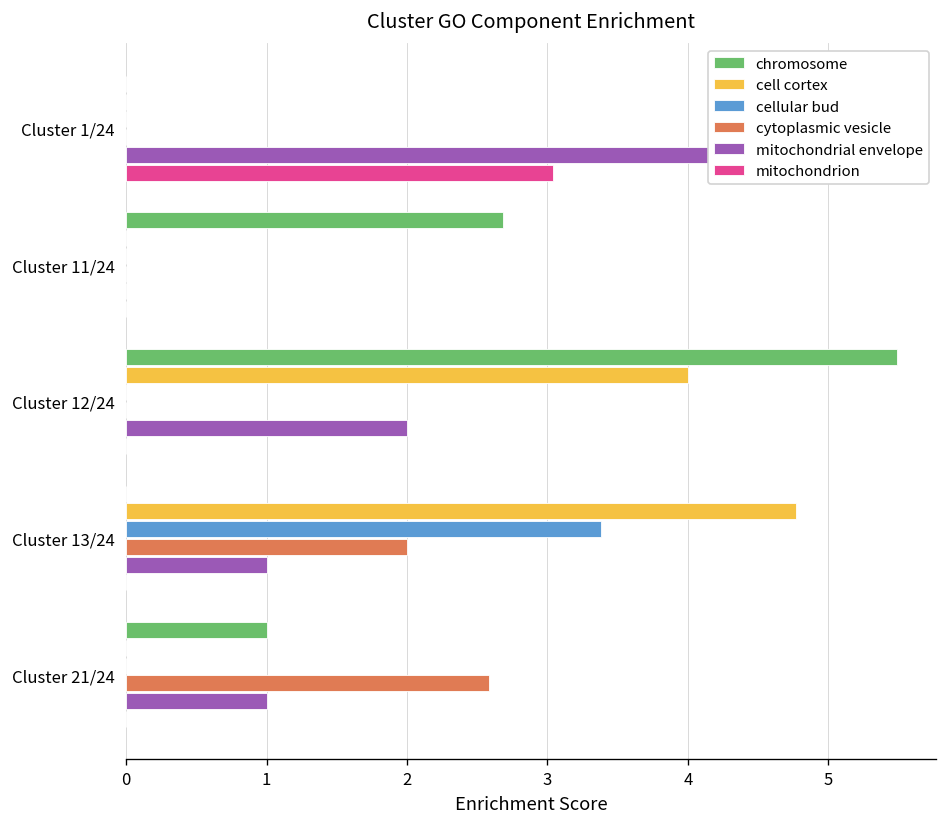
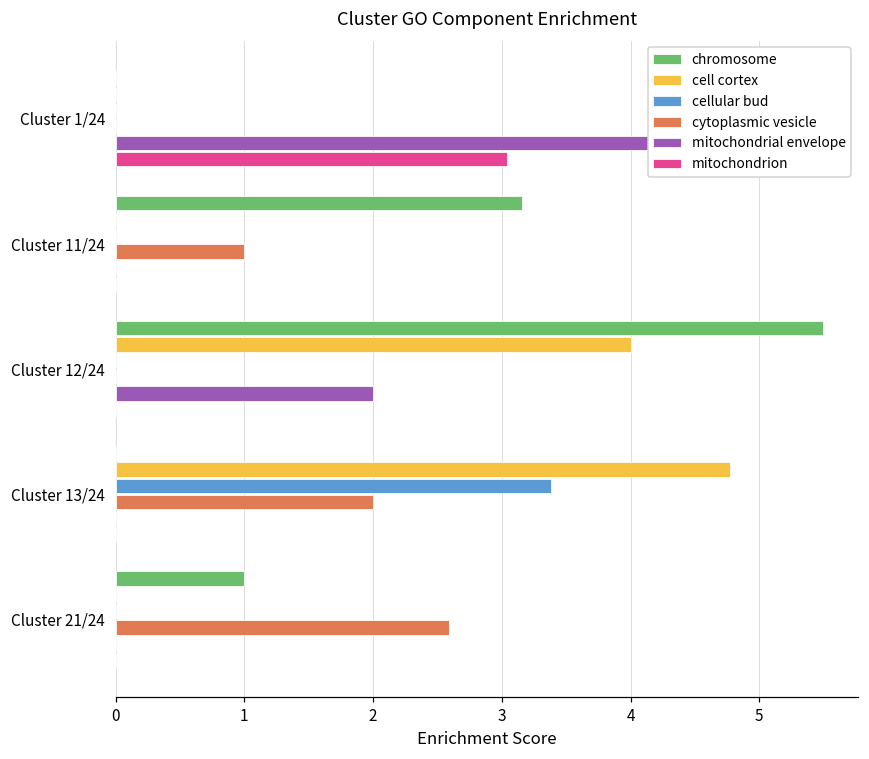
chromosome, Cluster 11/24: 2.69 -> 3.16
cytoplasmic vesicle, Cluster 11/24: 0 -> 1
mitochondrial envelope, Cluster 13/24: 1 -> 0
mitochondrial envelope, Cluster 21/24: 1 -> 0
